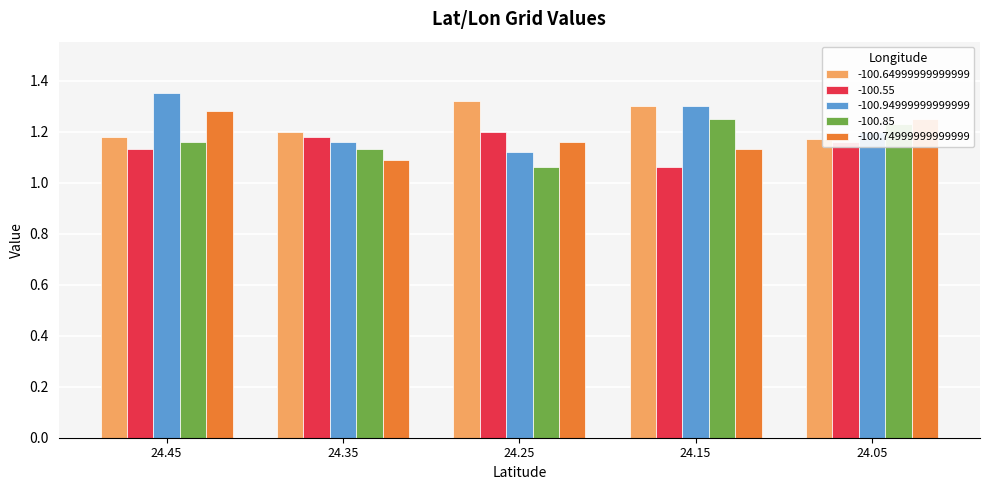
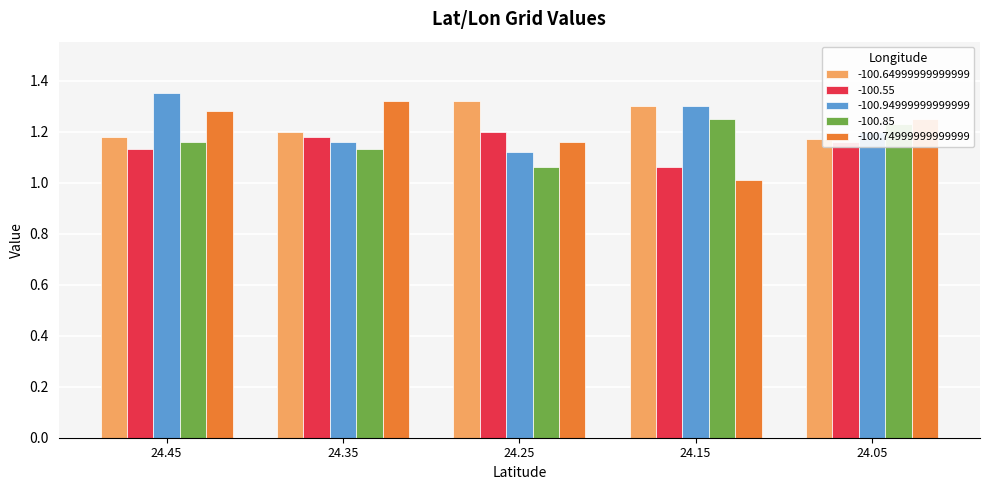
-100.74999999999999, 24.35: 1.09 -> 1.32
-100.74999999999999, 24.15: 1.13 -> 1.01
